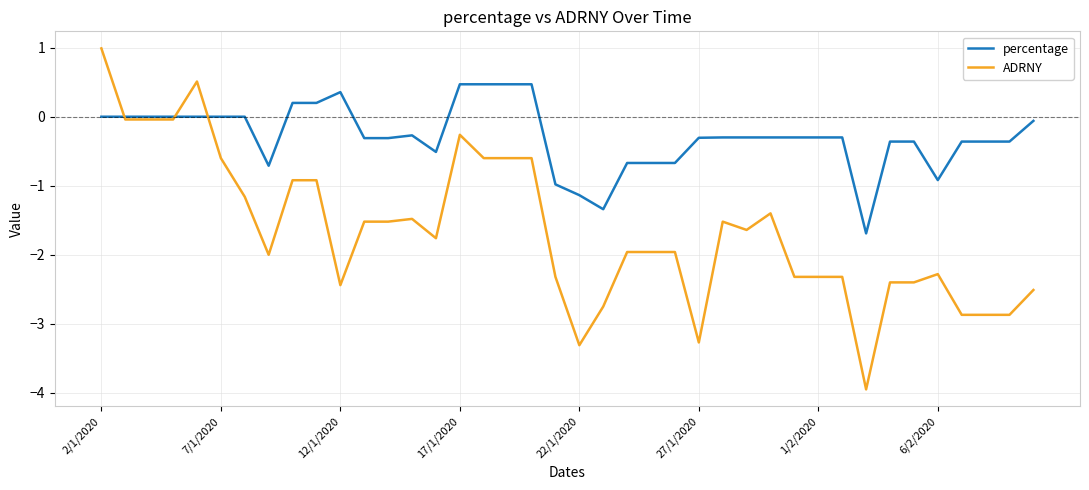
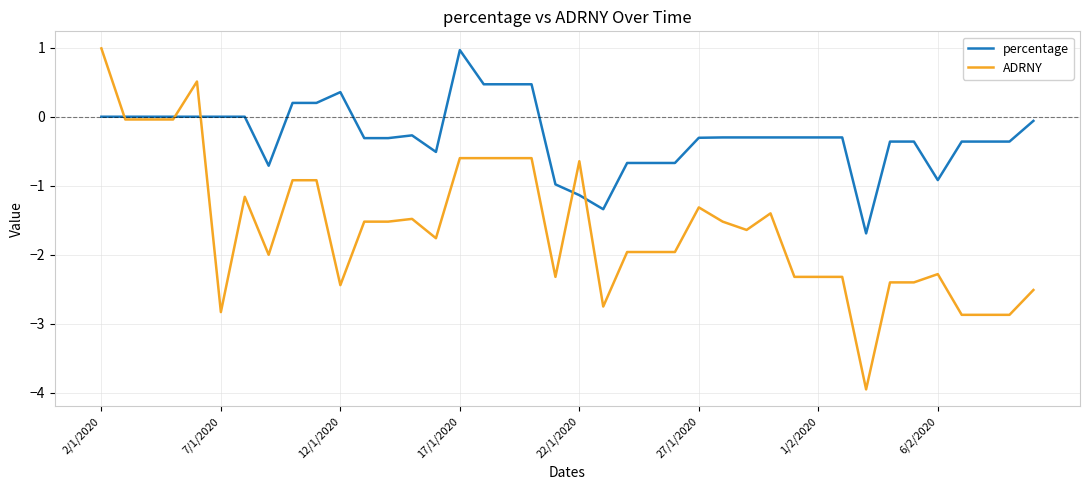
ADRNY, 7/1/2020: -0.6 -> -2.8
percentage, 17/1/2020: 0.5 -> 1.0
ADRNY, 17/1/2020: -0.3 -> -0.6
ADRNY, 22/1/2020: -3.3 -> -0.6
ADRNY, 27/1/2020: -3.3 -> -1.3
